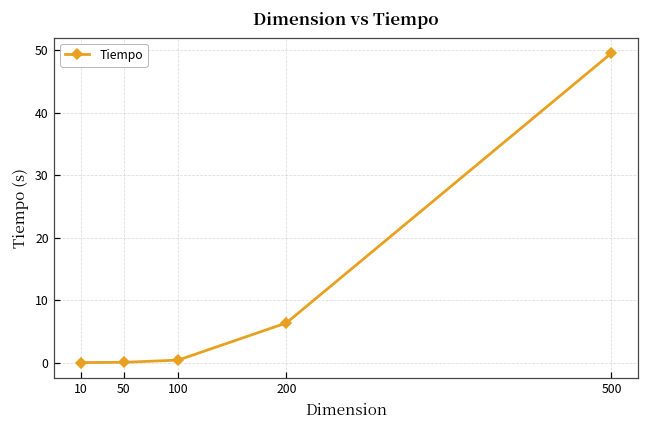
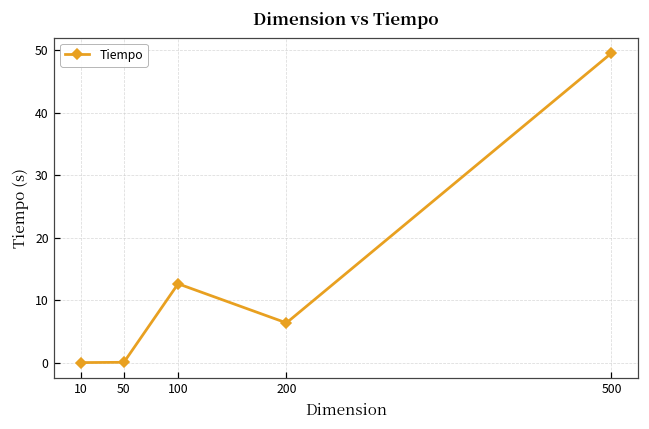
100: 0 -> 13
